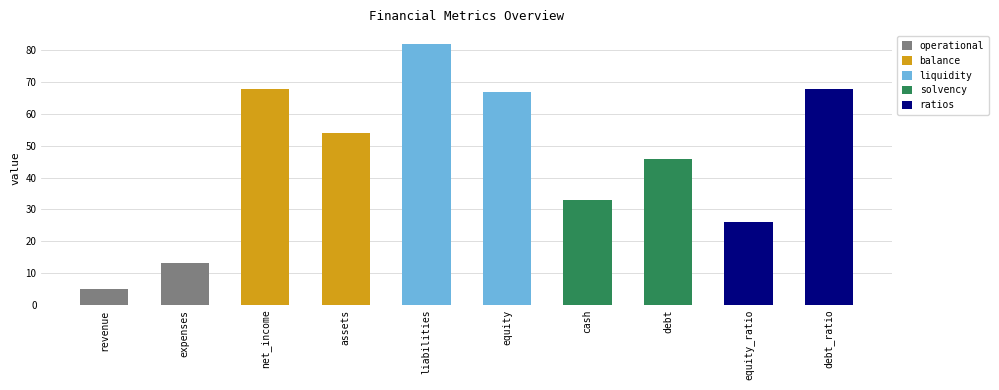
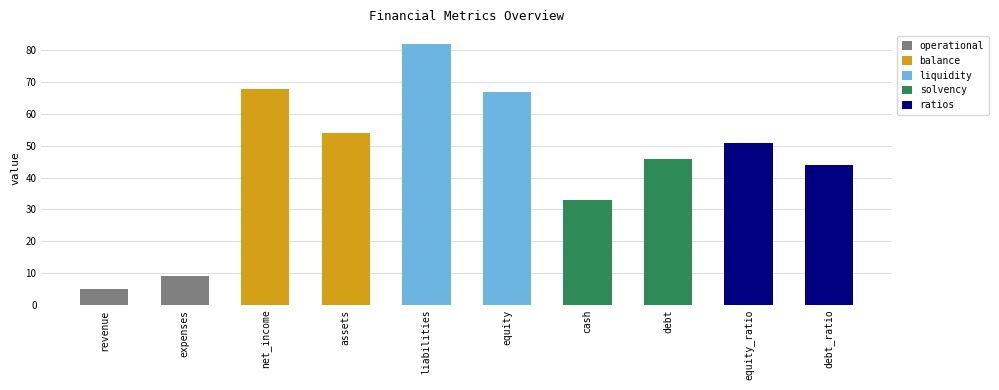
expenses: 13 -> 9
equity_ratio: 26 -> 51
debt_ratio: 68 -> 44
